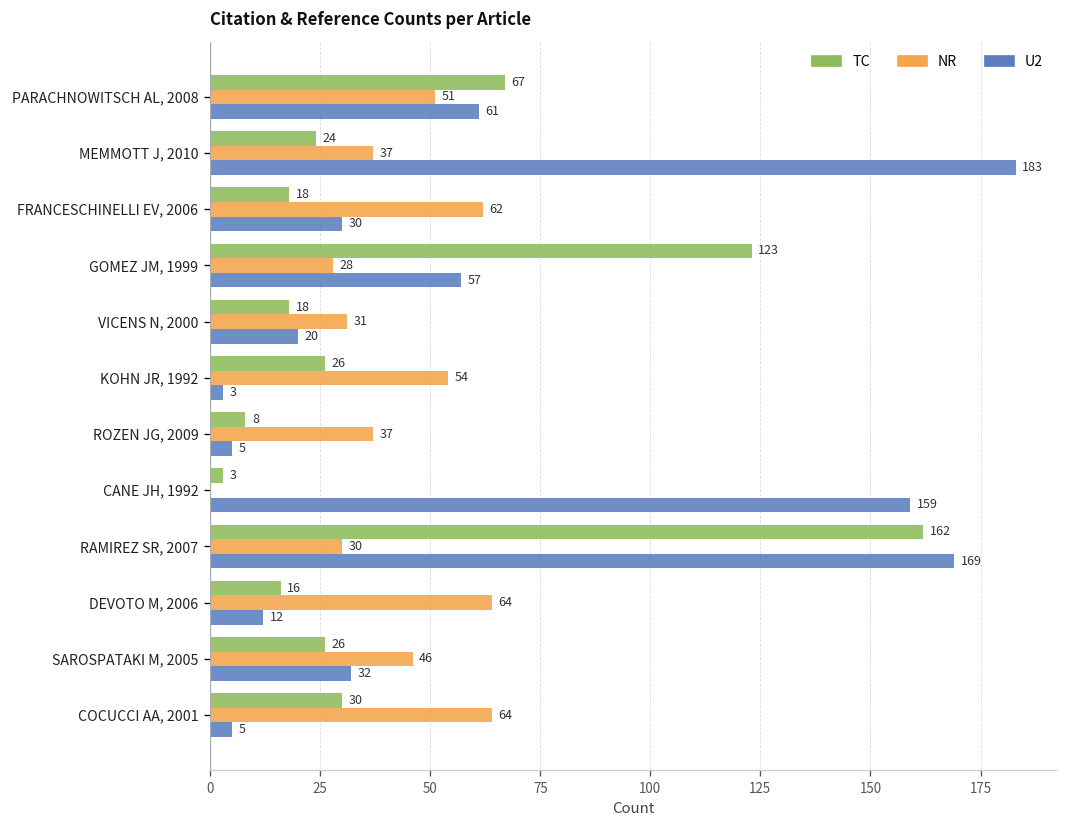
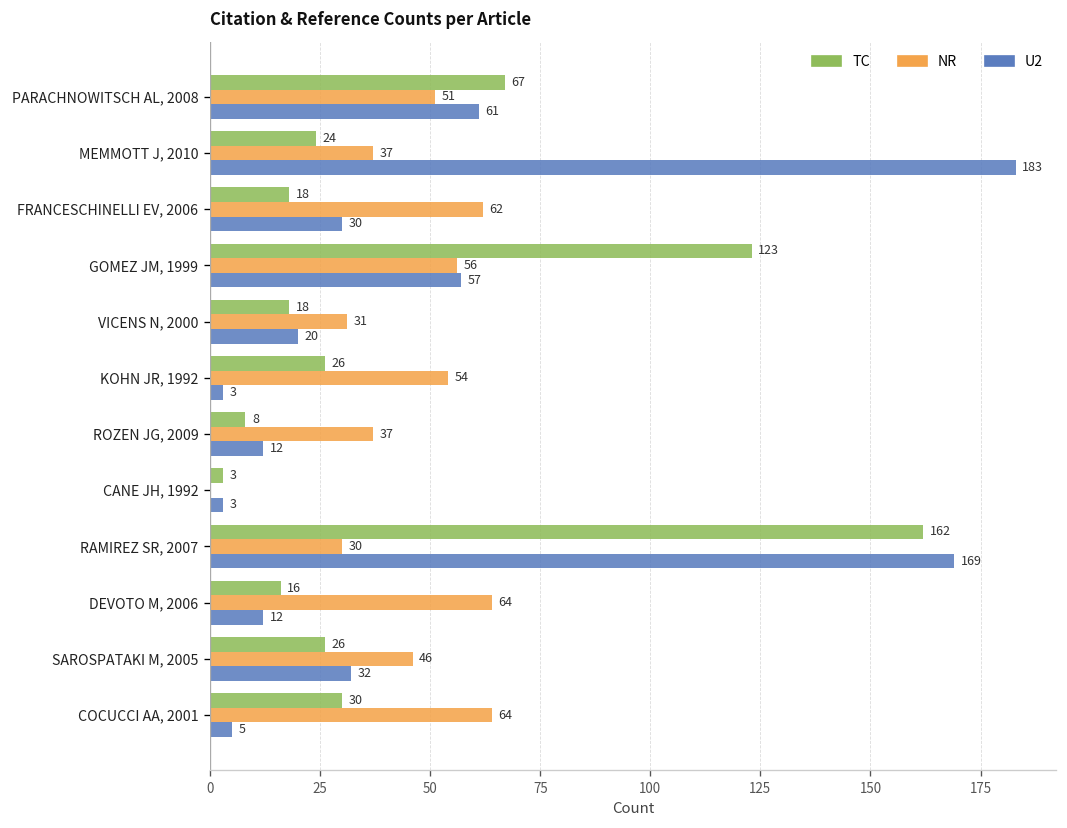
NR, GOMEZ JM, 1999: 28 -> 56
U2, ROZEN JG, 2009: 5 -> 12
U2, CANE JH, 1992: 159 -> 3
